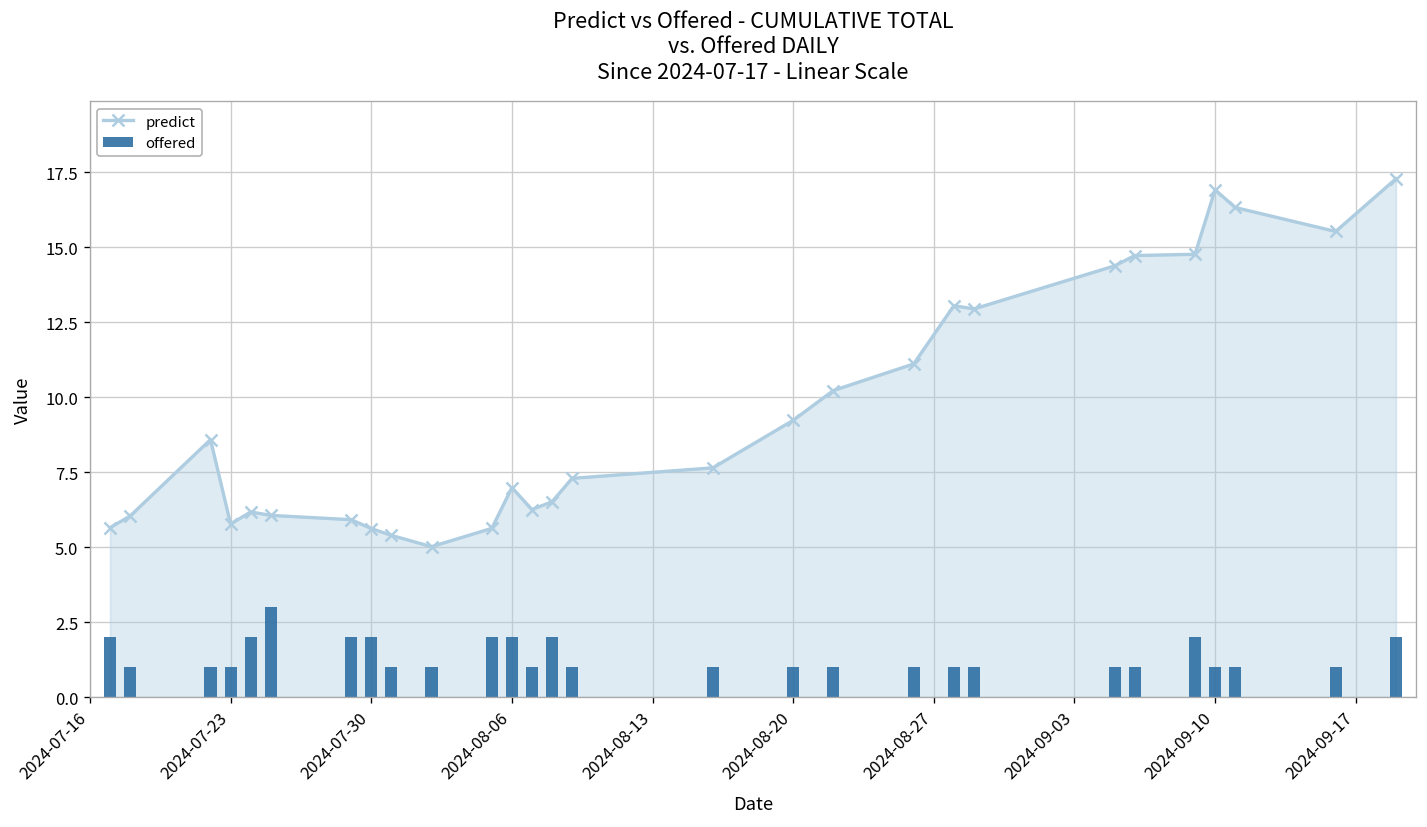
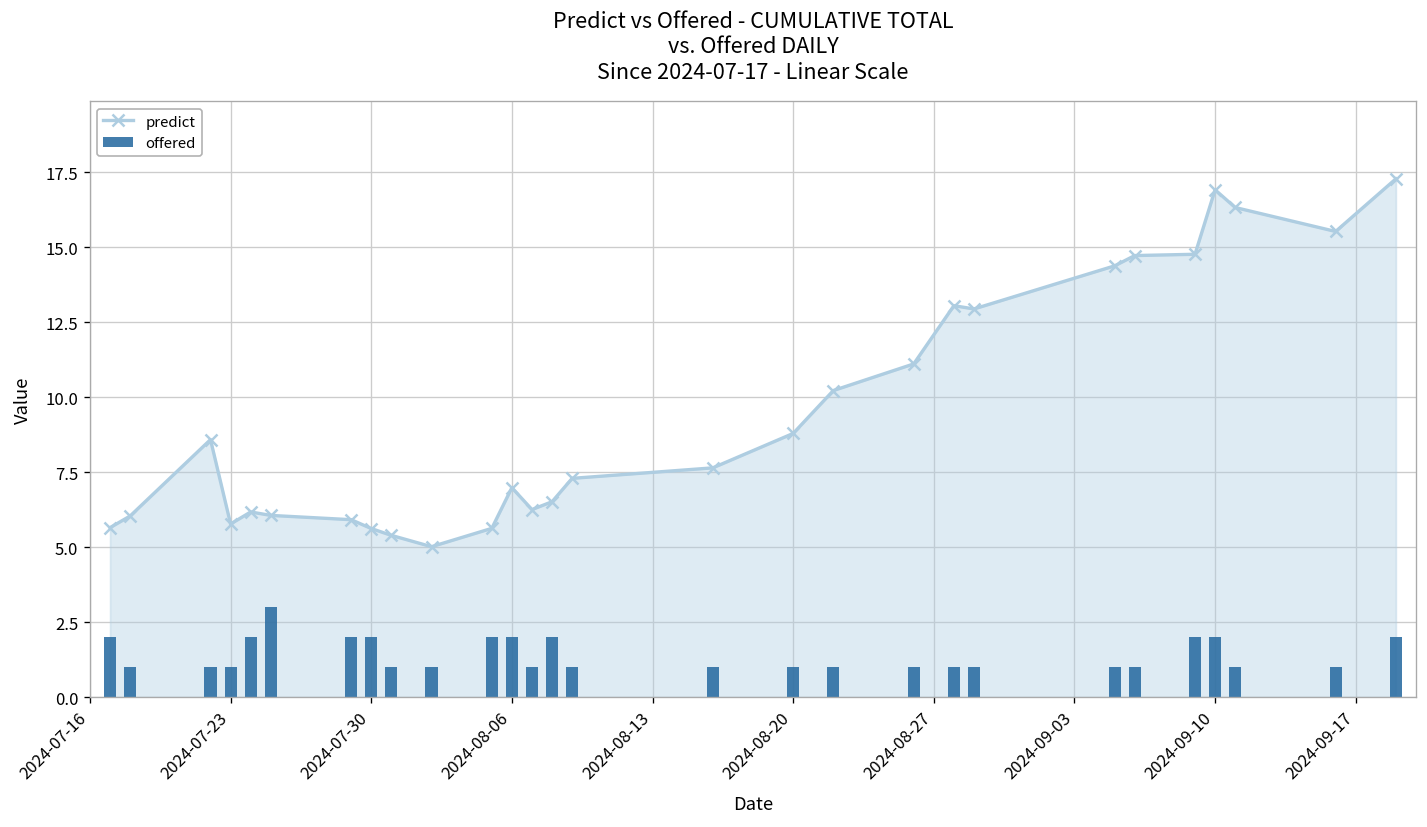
predict, 2024-08-20: 9.2 -> 8.8
offered, 2024-09-10: 1 -> 2
